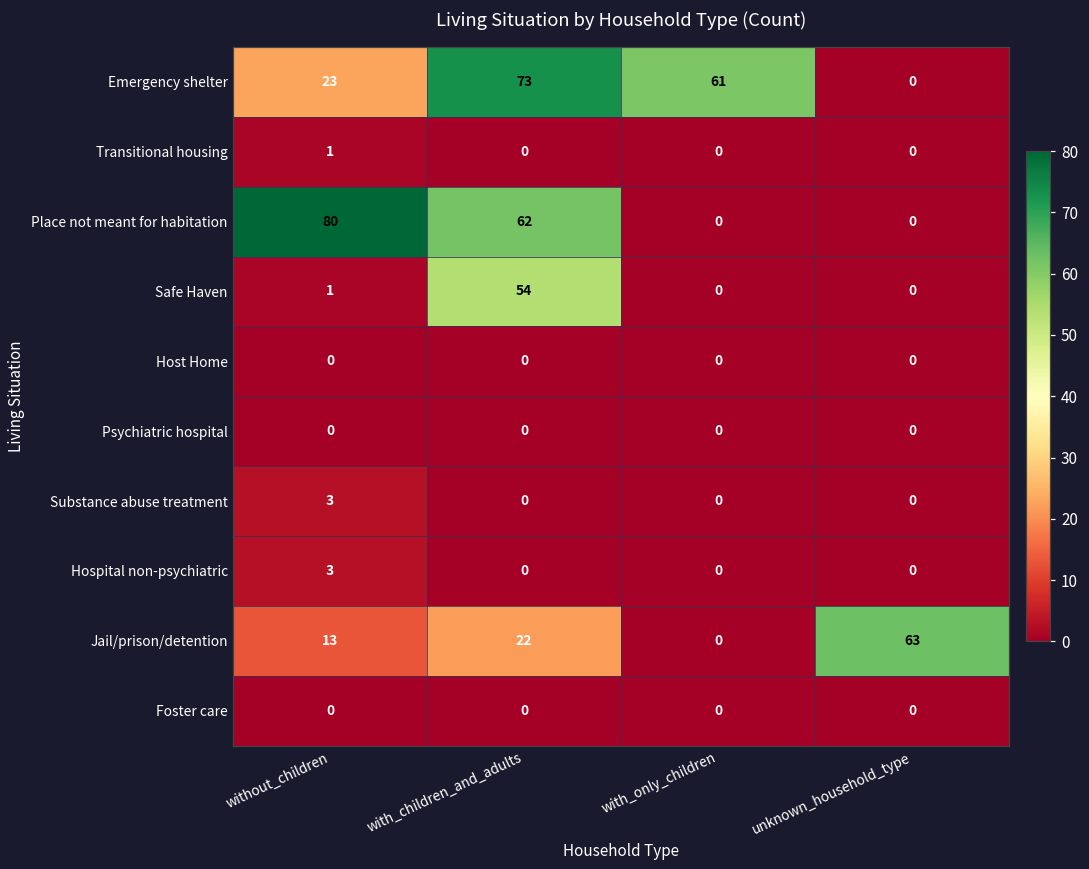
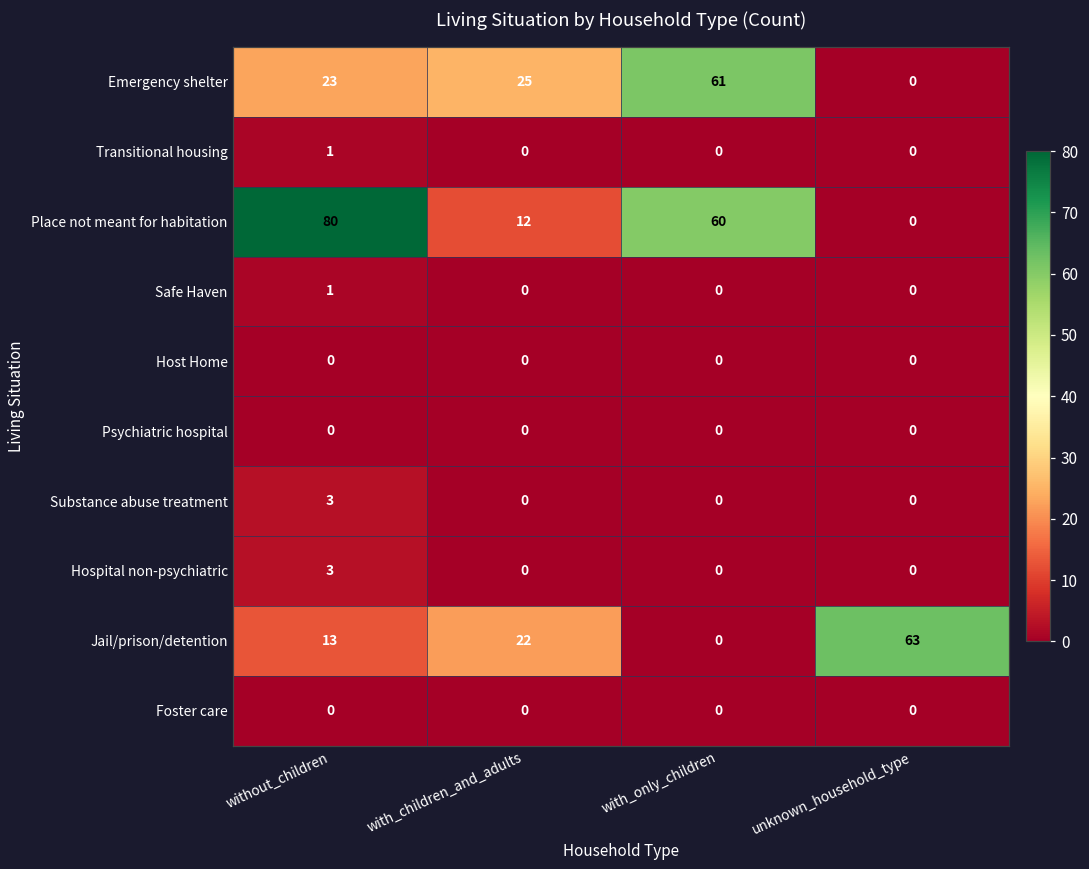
Emergency shelter, with_children_and_adults: 73 -> 25
Place not meant for habitation, with_children_and_adults: 62 -> 12
Place not meant for habitation, with_only_children: 0 -> 60
Safe Haven, with_children_and_adults: 54 -> 0
